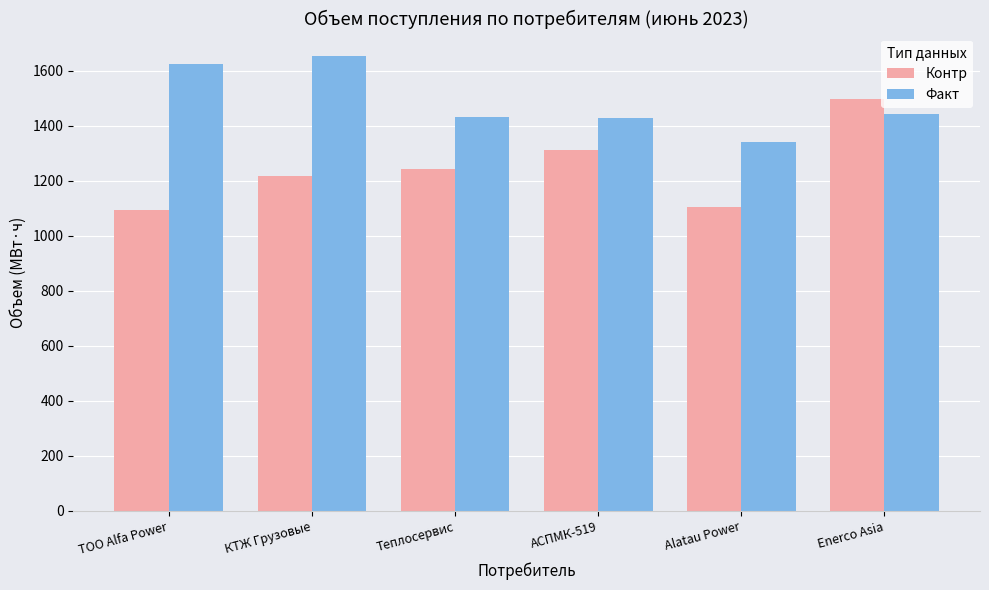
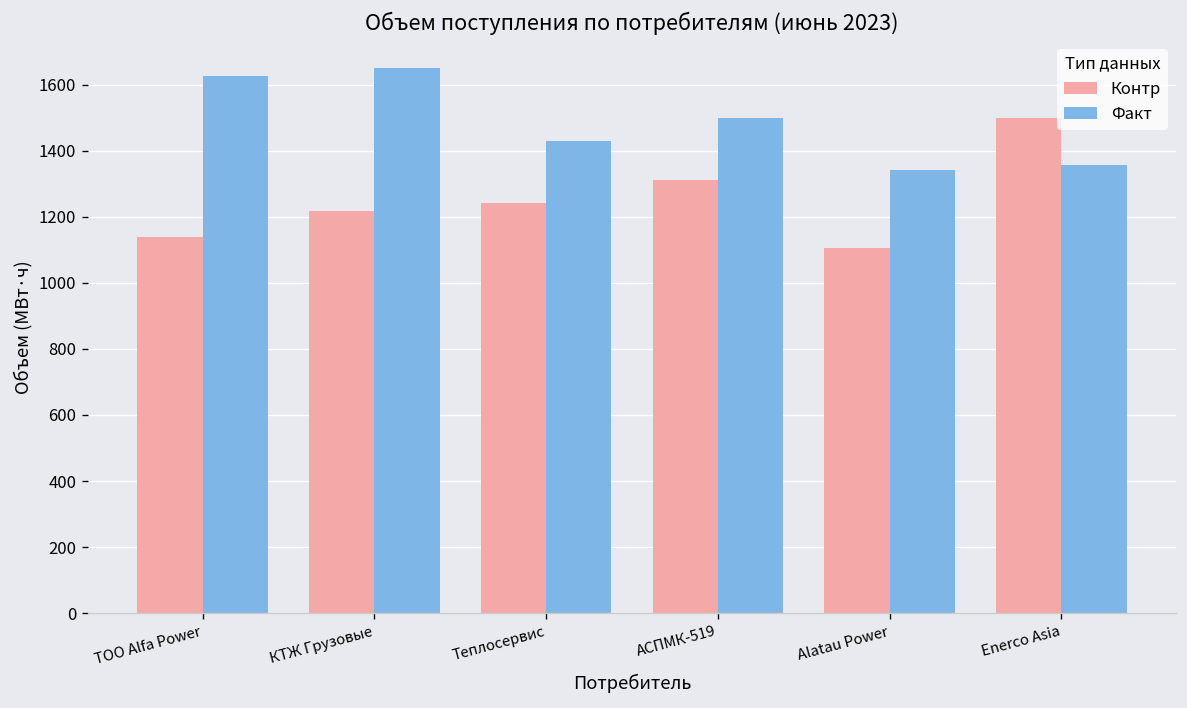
Контр, ТОО Alfa Power: 1090 -> 1140
Факт, АСПМК-519: 1430 -> 1500
Факт, Enerco Asia: 1440 -> 1360
